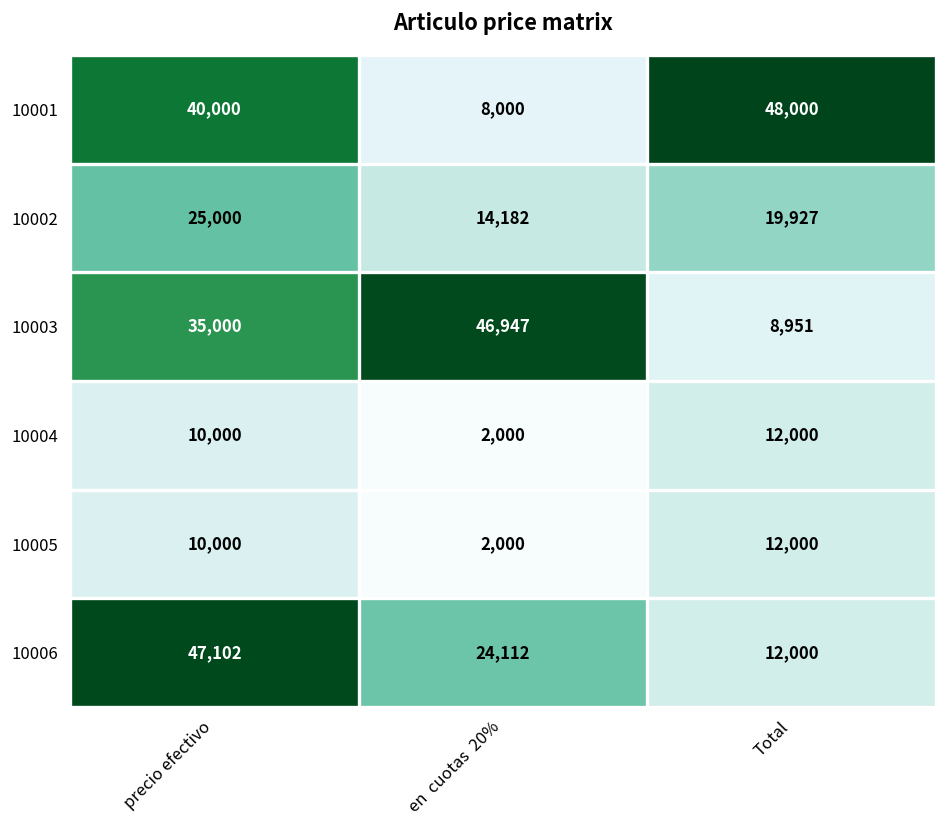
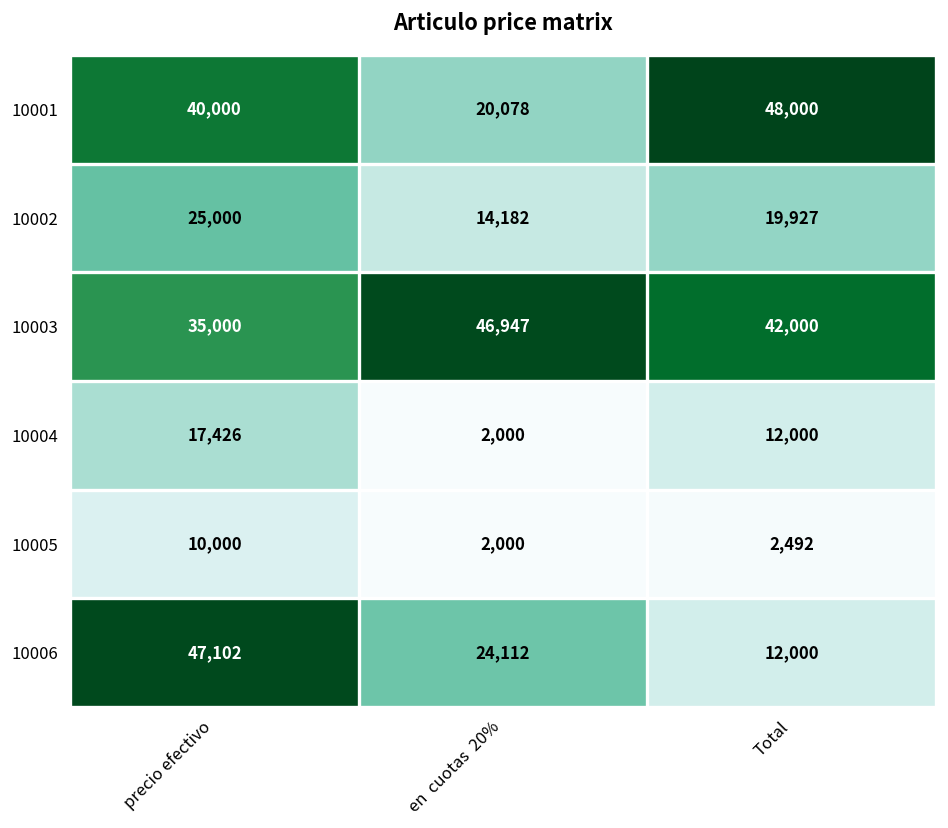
10001, en cuotas 20%: 8,000 -> 20,078
10003, Total: 8,951 -> 42,000
10004, precio efectivo: 10,000 -> 17,426
10005, Total: 12,000 -> 2,492
